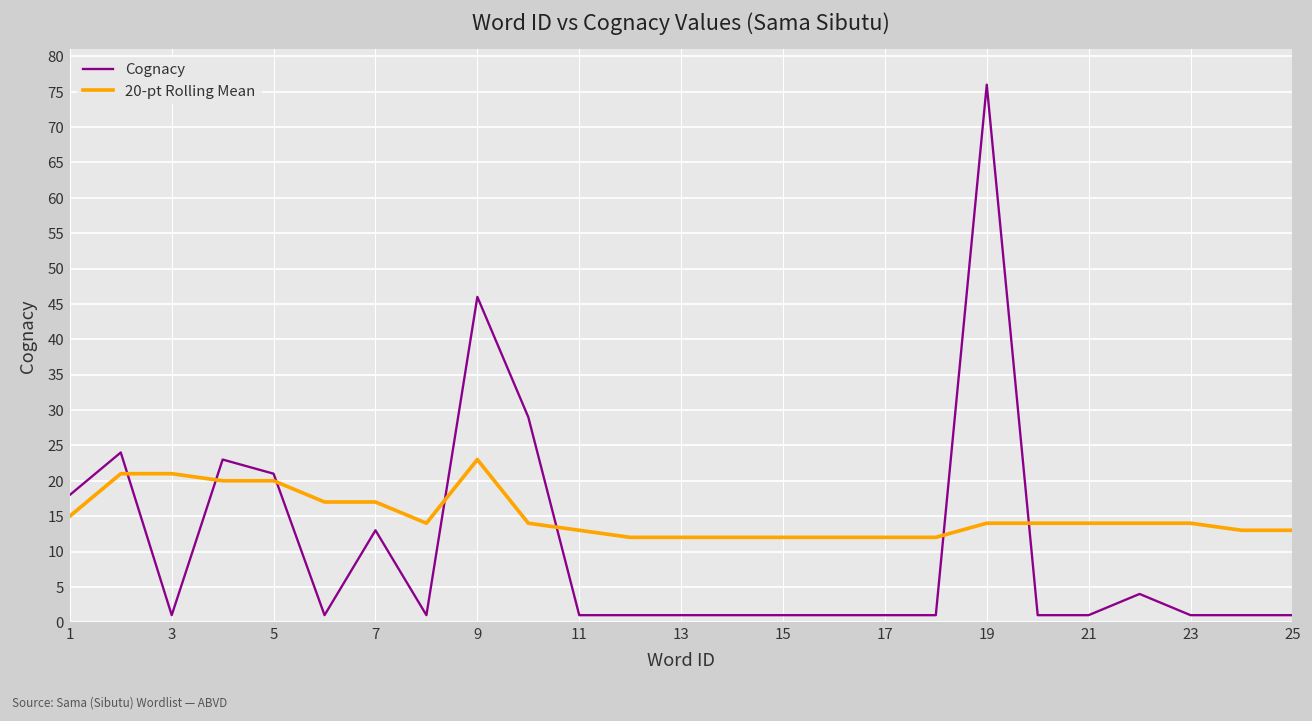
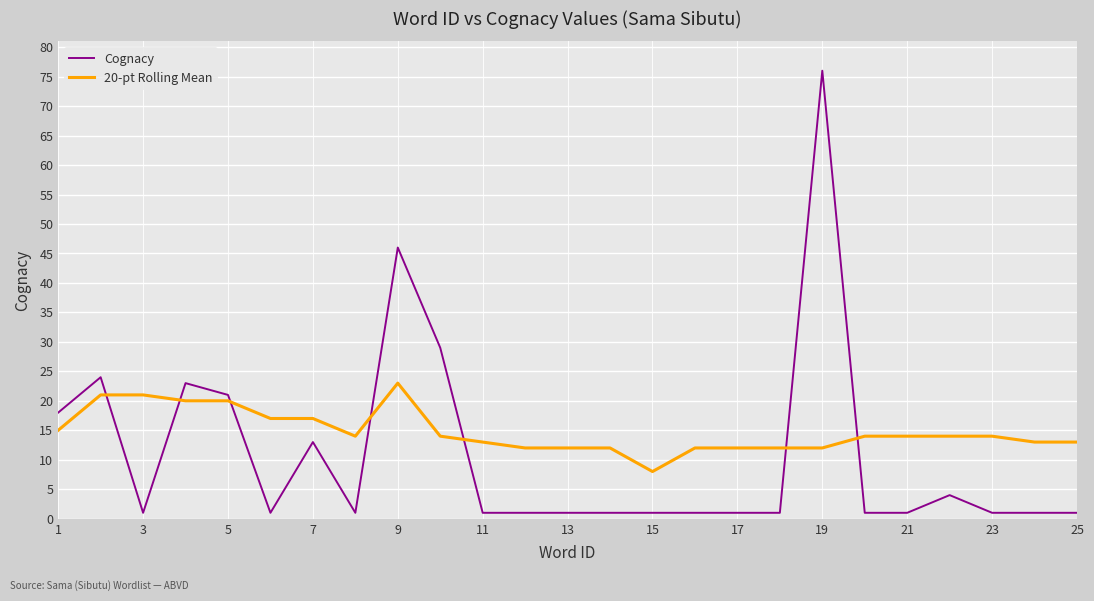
20-pt Rolling Mean, 15: 12 -> 8
20-pt Rolling Mean, 19: 14 -> 12
